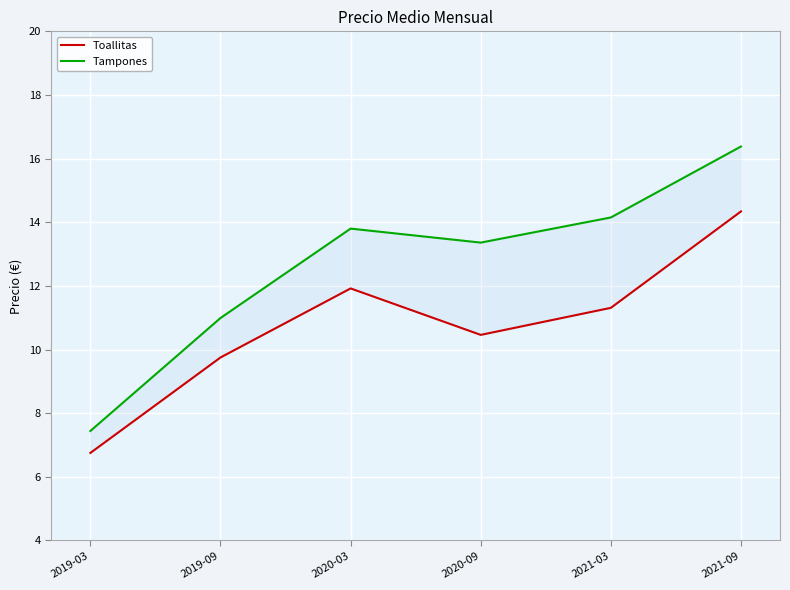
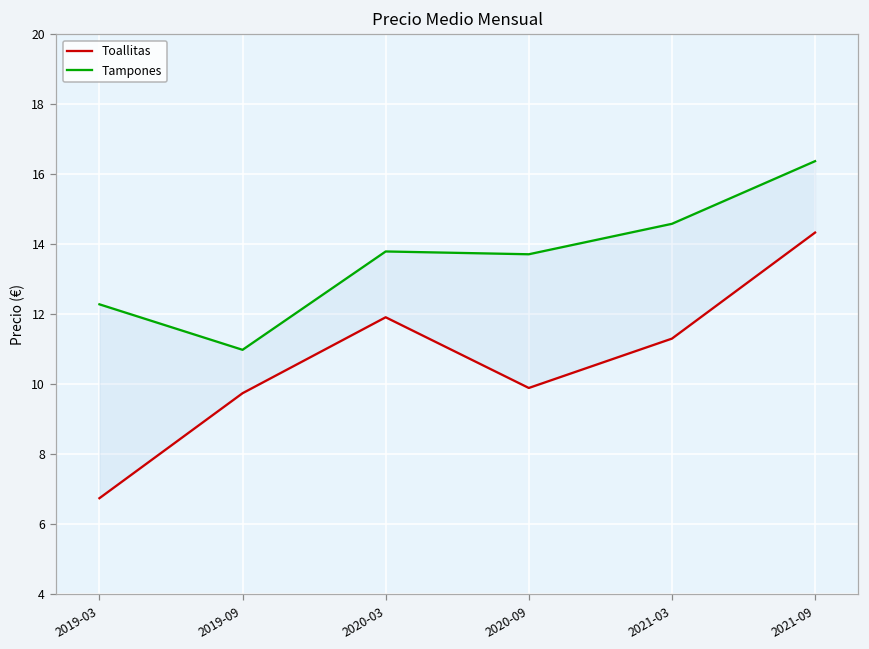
Tampones, 2019-03: 7.4 -> 12.3
Toallitas, 2020-09: 10.5 -> 9.9
Tampones, 2020-09: 13.4 -> 13.7
Tampones, 2021-03: 14.2 -> 14.6
